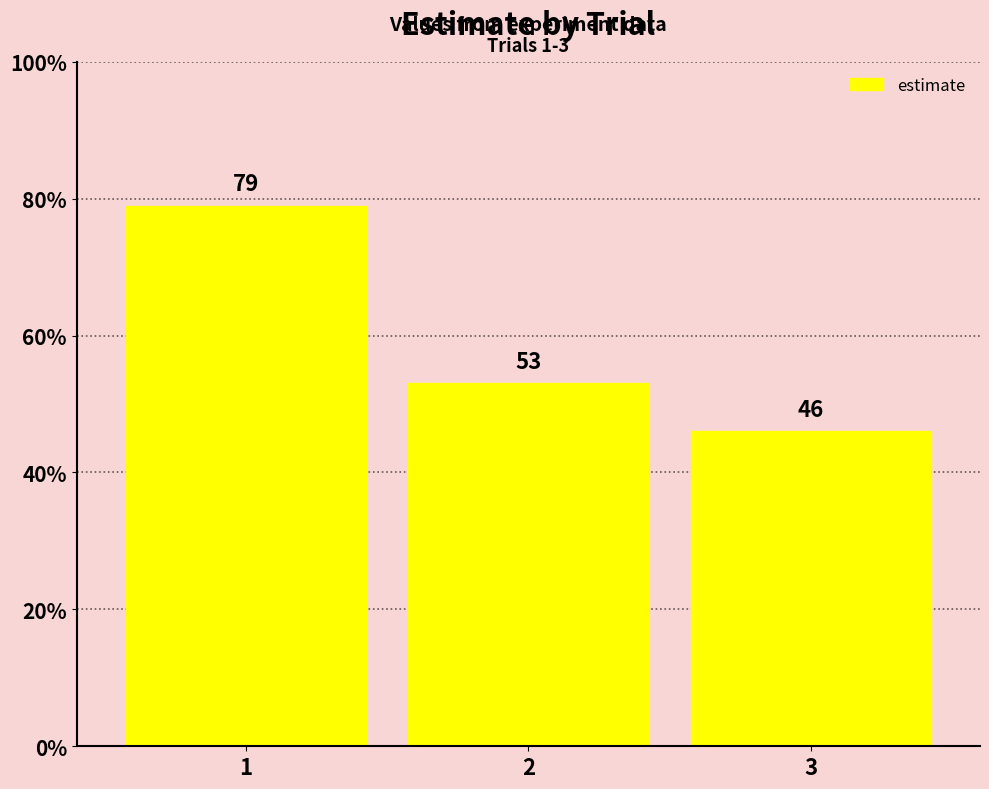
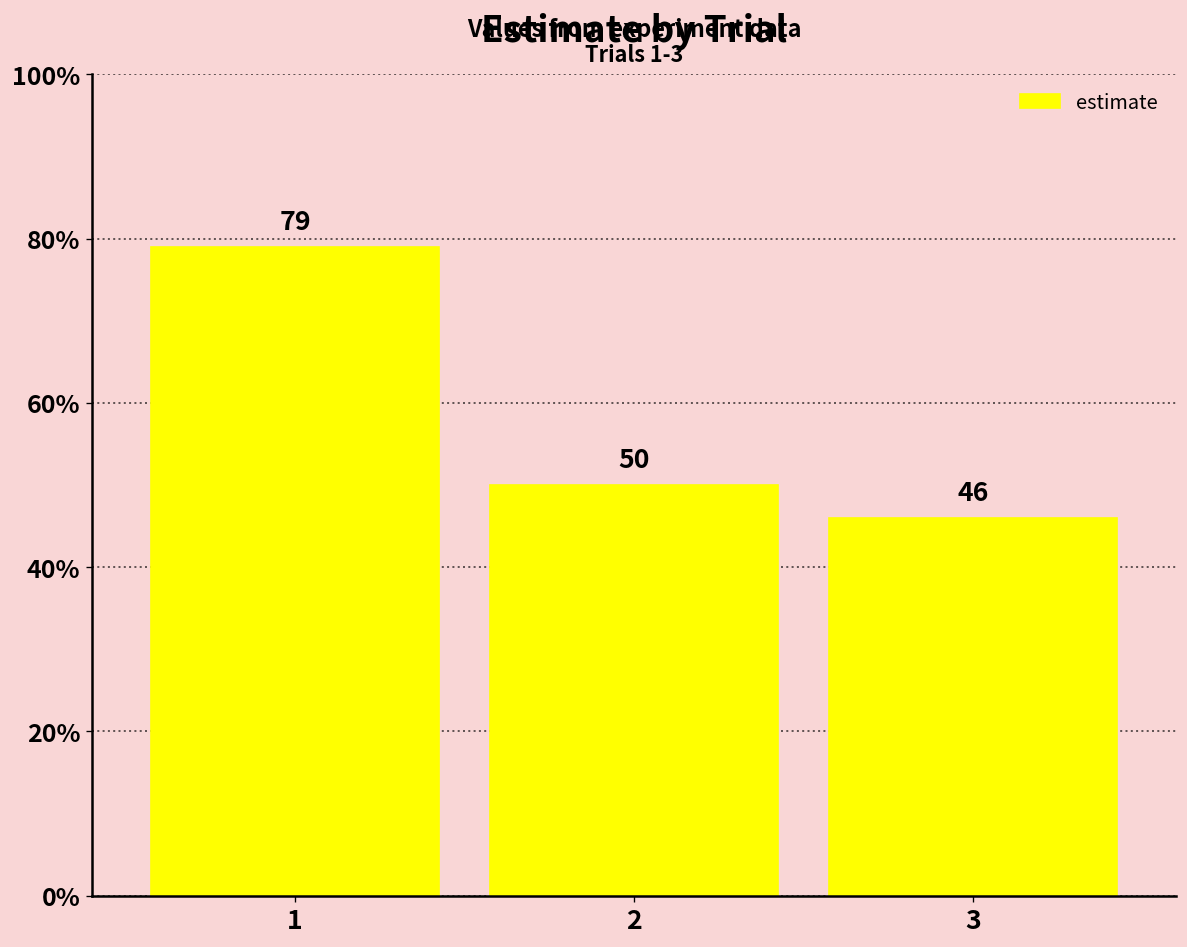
2: 53 -> 50
